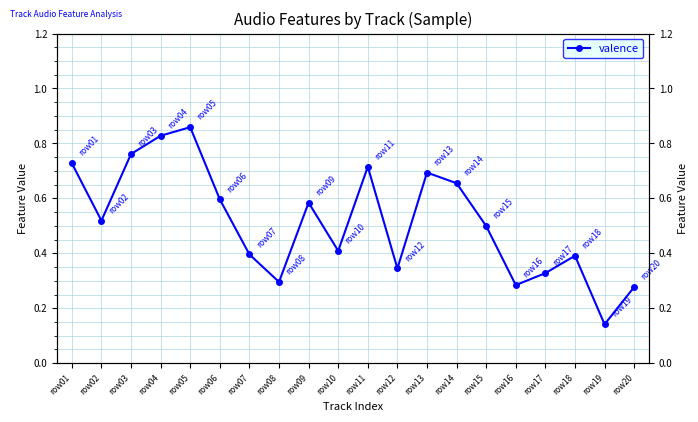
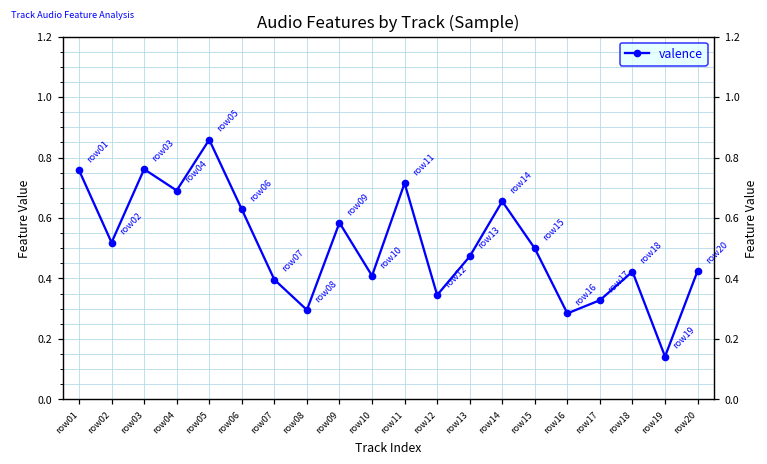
row01: 0.73 -> 0.76
row04: 0.83 -> 0.69
row06: 0.60 -> 0.63
row13: 0.69 -> 0.47
row18: 0.39 -> 0.42
row20: 0.28 -> 0.42
